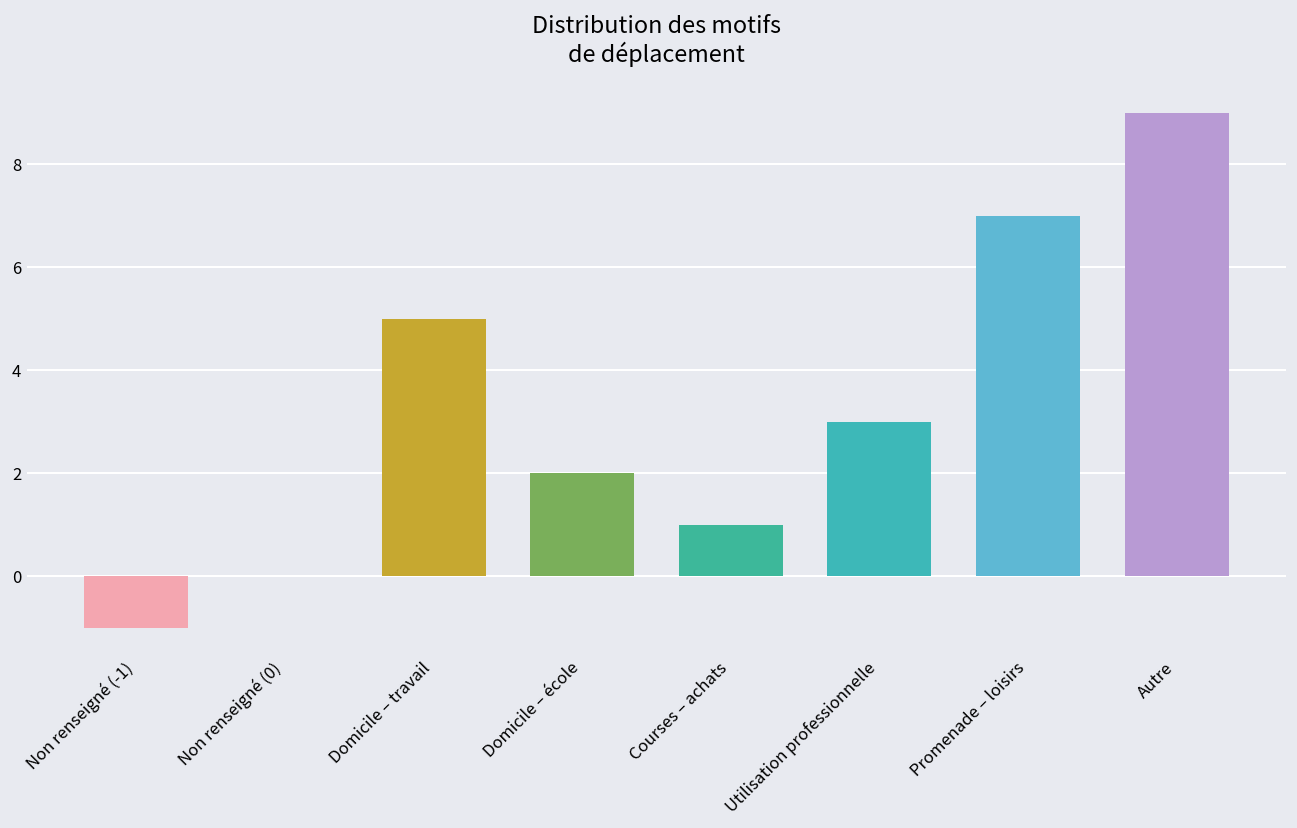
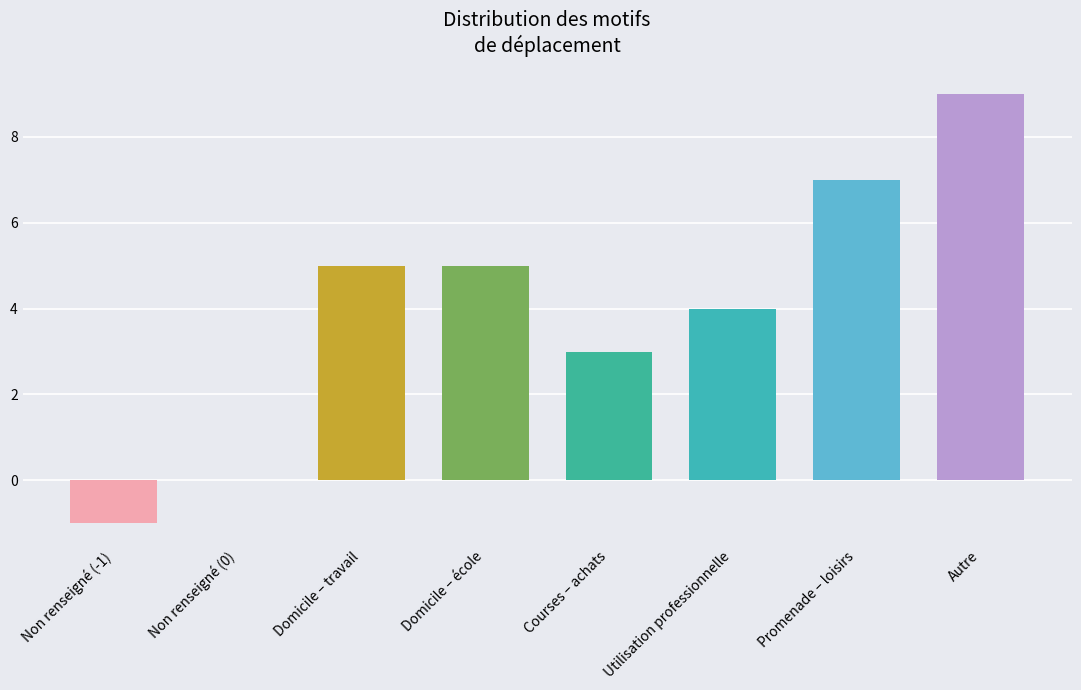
Domicile – école: 2 -> 5
Courses – achats: 1 -> 3
Utilisation professionnelle: 3 -> 4
